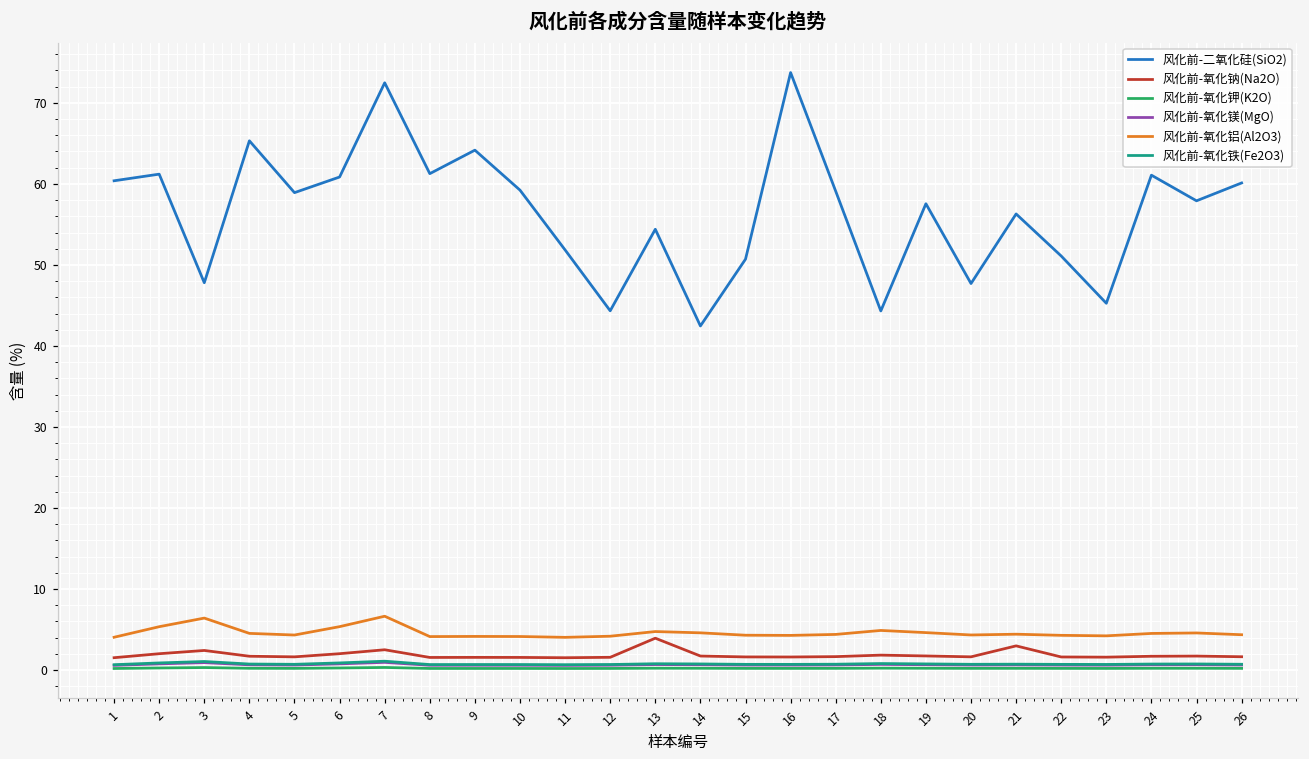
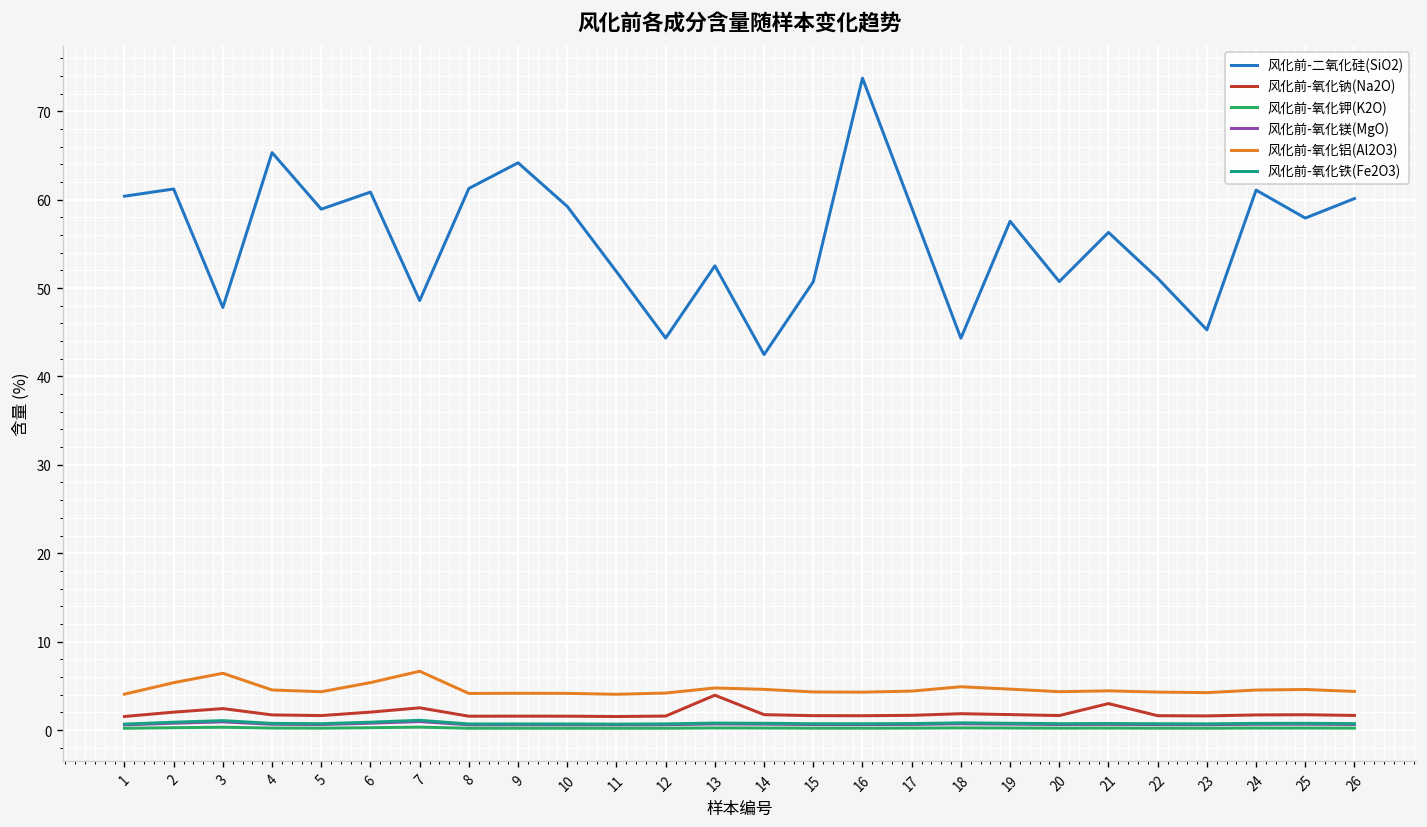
风化前-二氧化硅(SiO2), 7: 72 -> 49
风化前-二氧化硅(SiO2), 13: 54 -> 53
风化前-二氧化硅(SiO2), 20: 48 -> 51
